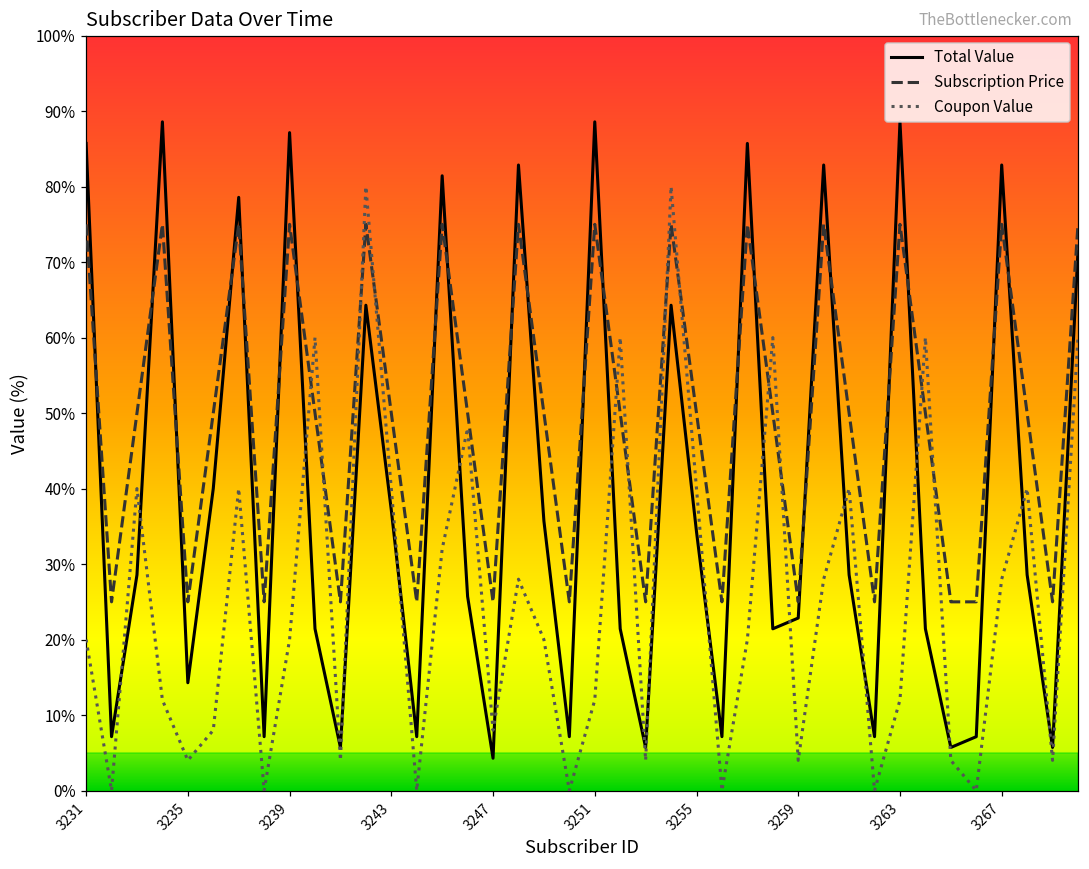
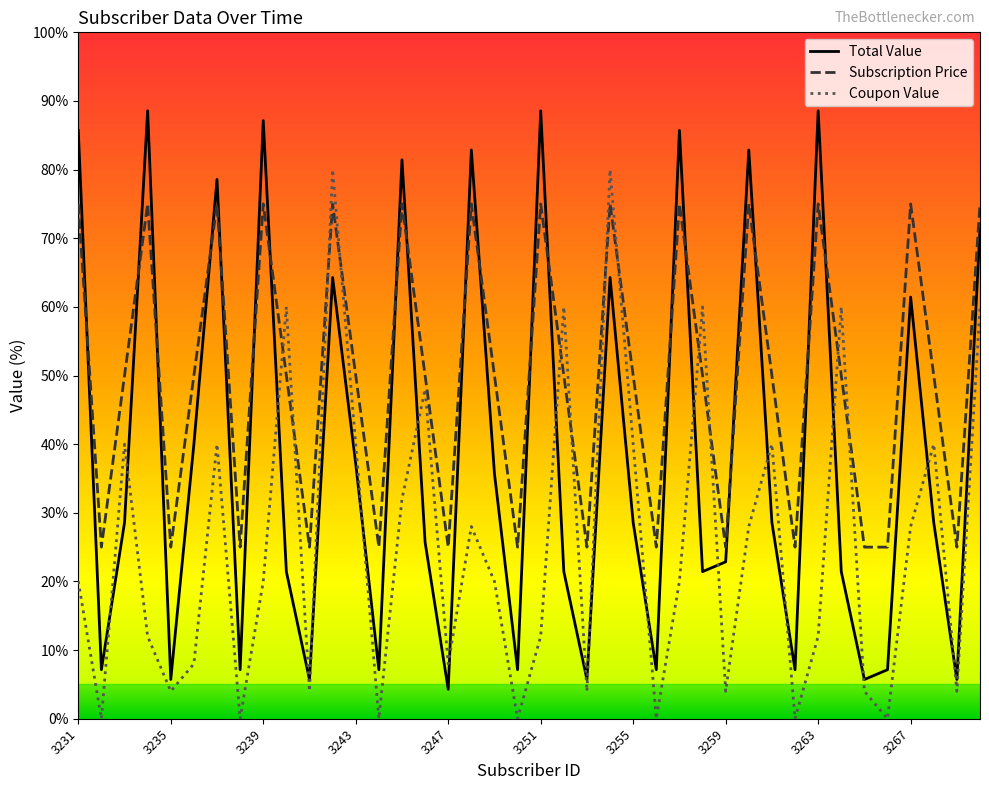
Total Value, 3235: 14% -> 6%
Total Value, 3255: 34% -> 29%
Total Value, 3267: 83% -> 61%
